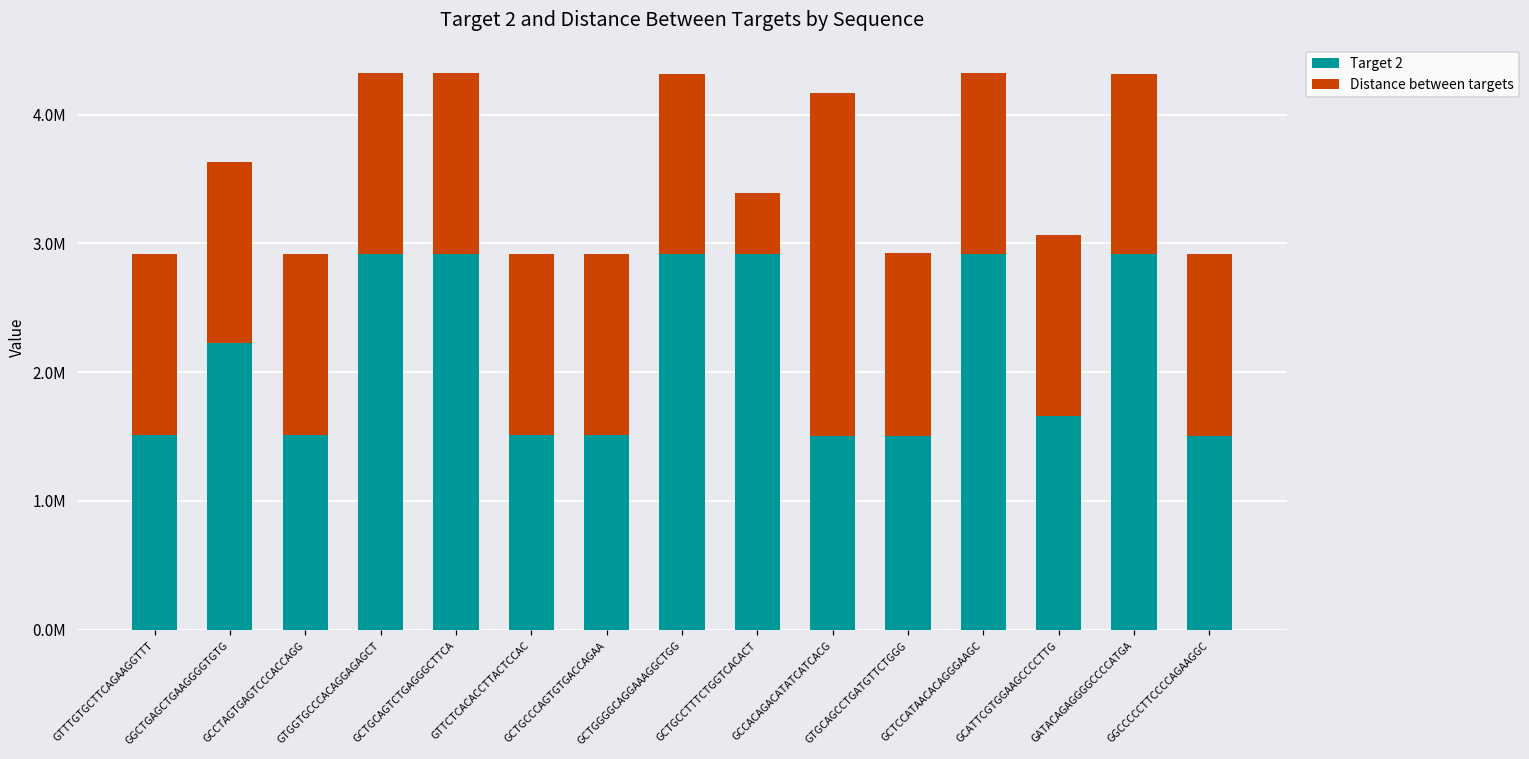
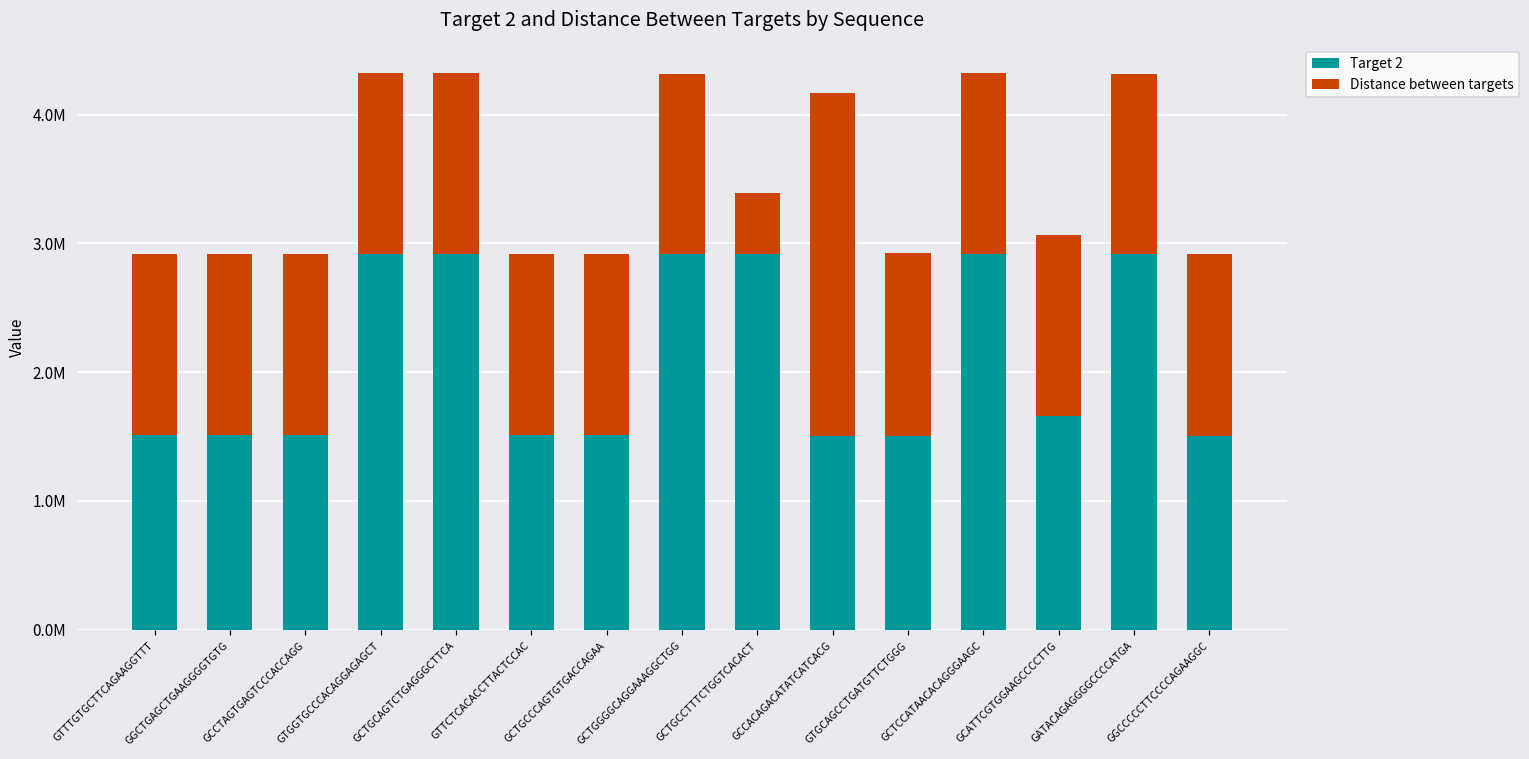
Target 2, GGCTGAGCTGAAGGGGTGTG: 2220000 -> 1510000
